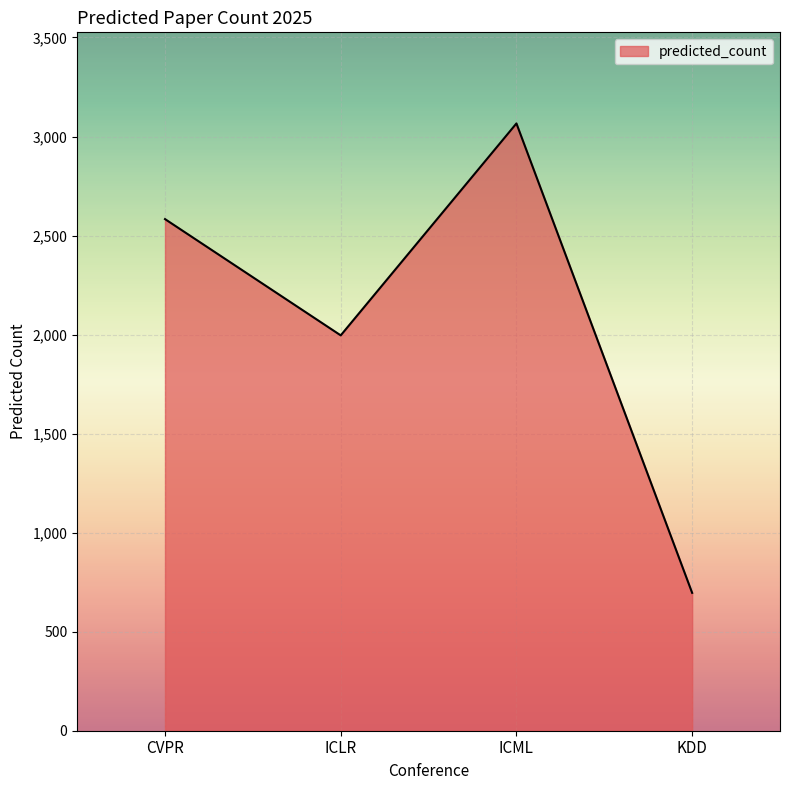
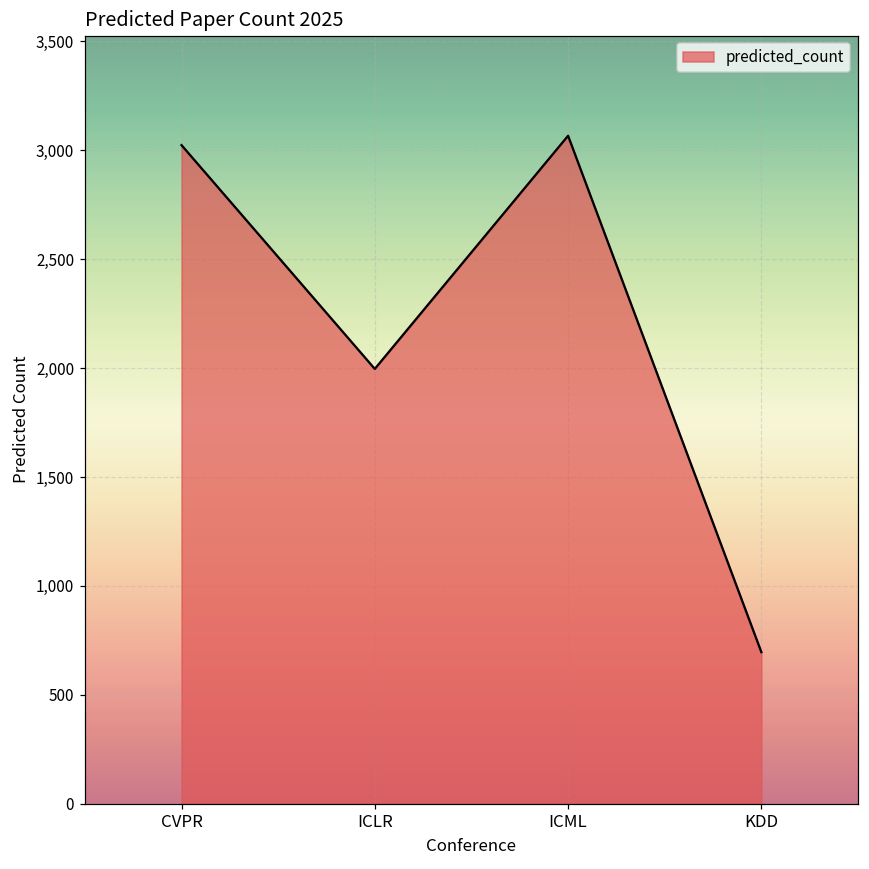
CVPR: 2,580 -> 3,020
